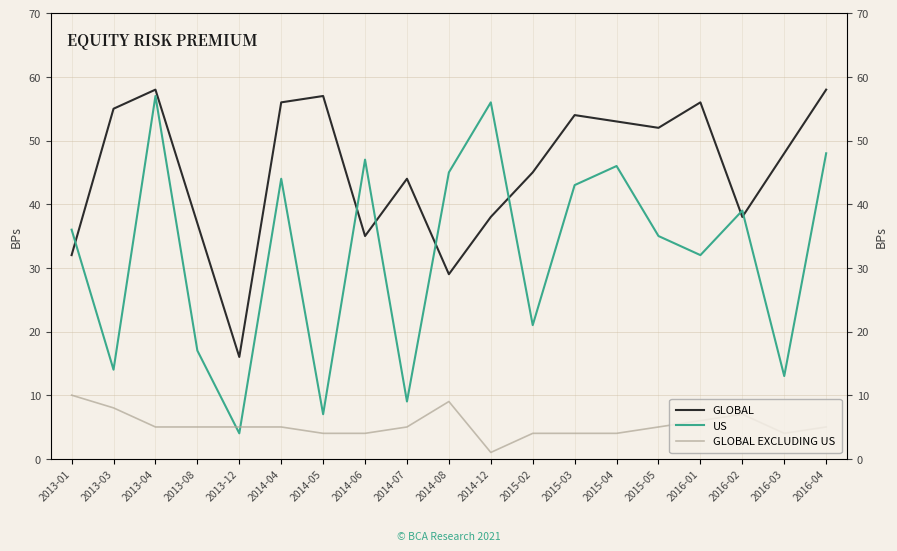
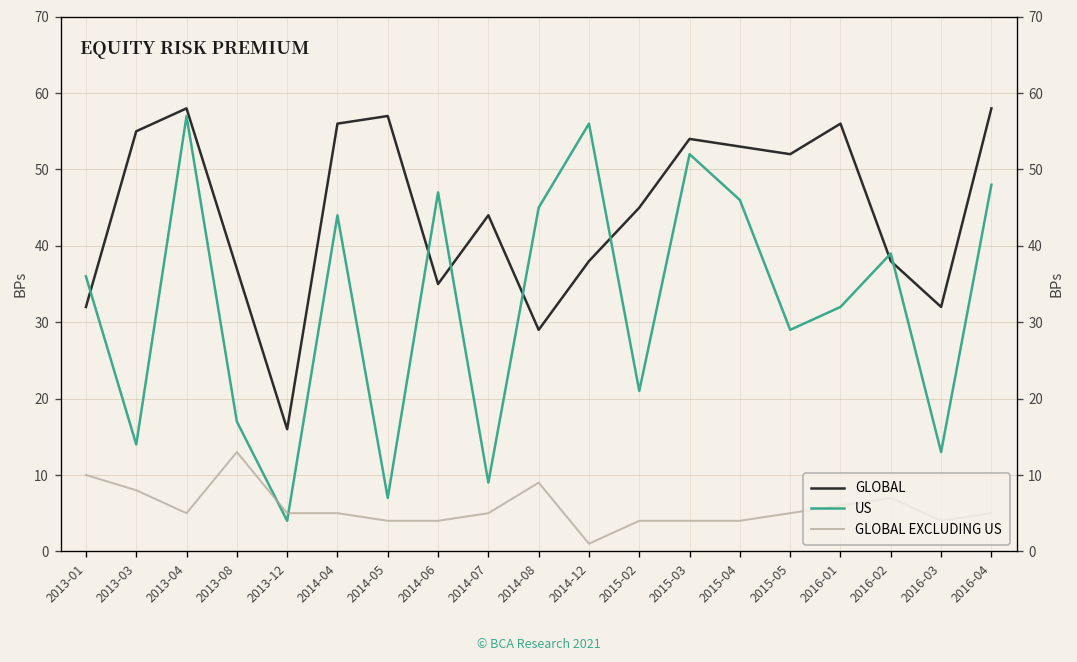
GLOBAL EXCLUDING US, 2013-08: 5 -> 13
US, 2015-03: 43 -> 52
US, 2015-05: 35 -> 29
GLOBAL, 2016-03: 48 -> 32
